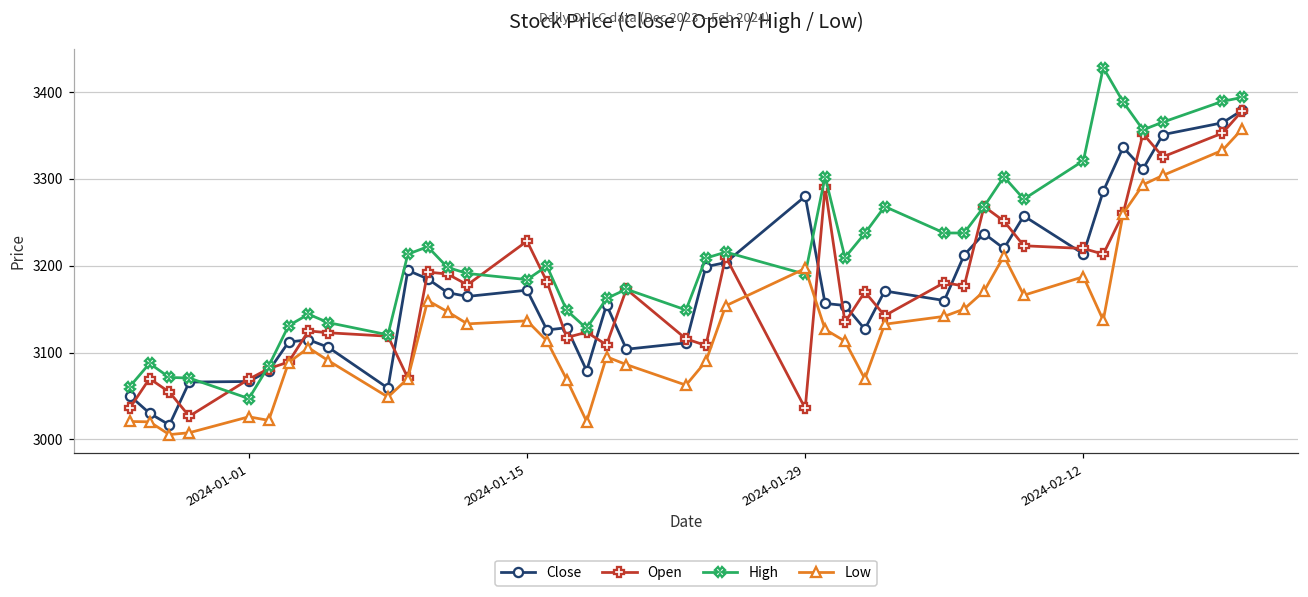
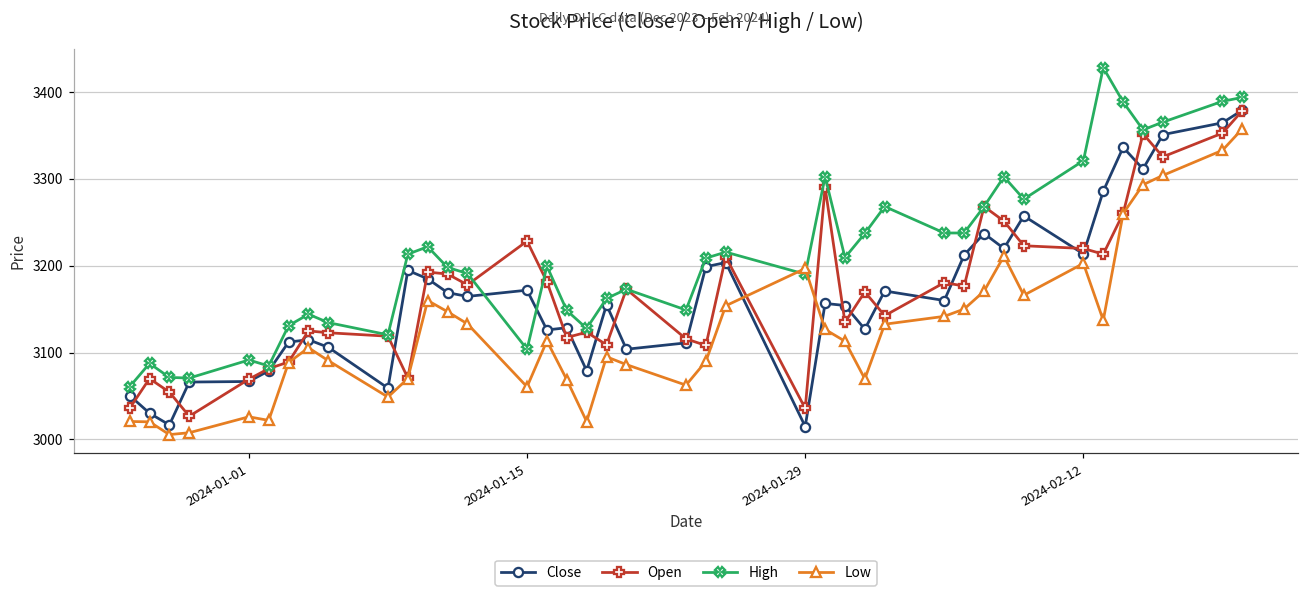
High, 2024-01-01: 3050 -> 3090
High, 2024-01-15: 3180 -> 3100
Low, 2024-01-15: 3140 -> 3060
Close, 2024-01-29: 3280 -> 3010
Low, 2024-02-12: 3190 -> 3200
